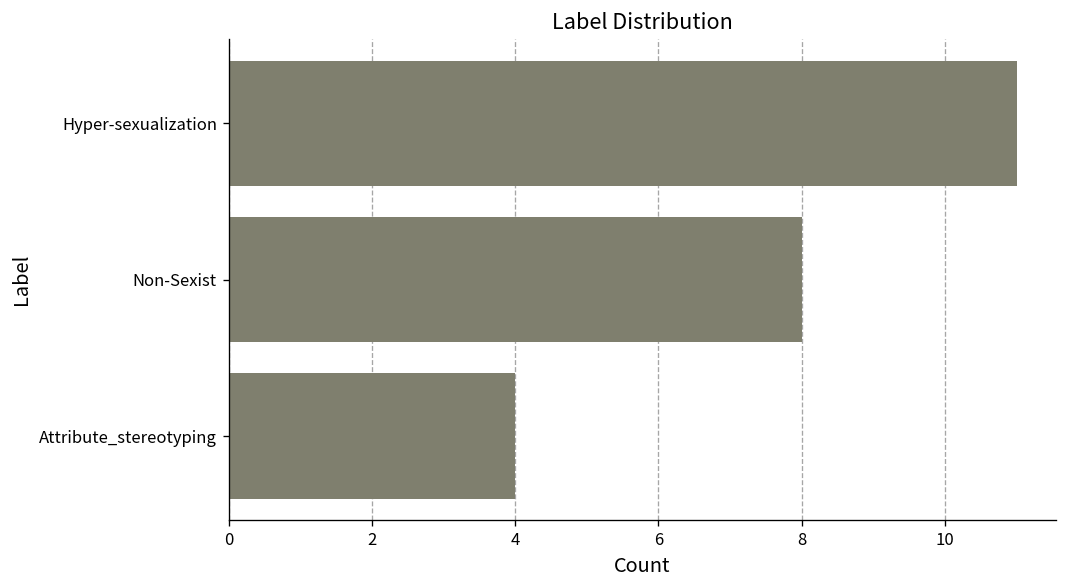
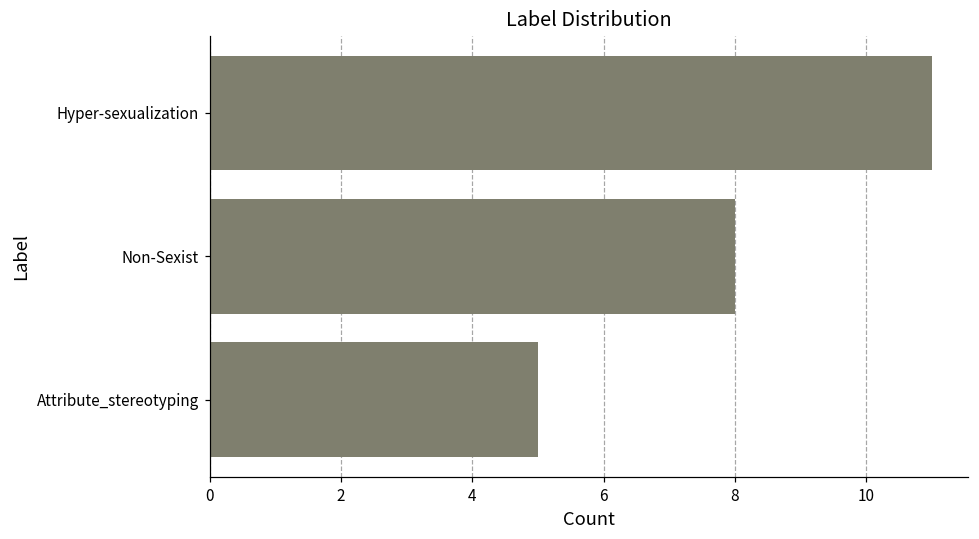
Attribute_stereotyping: 4 -> 5
